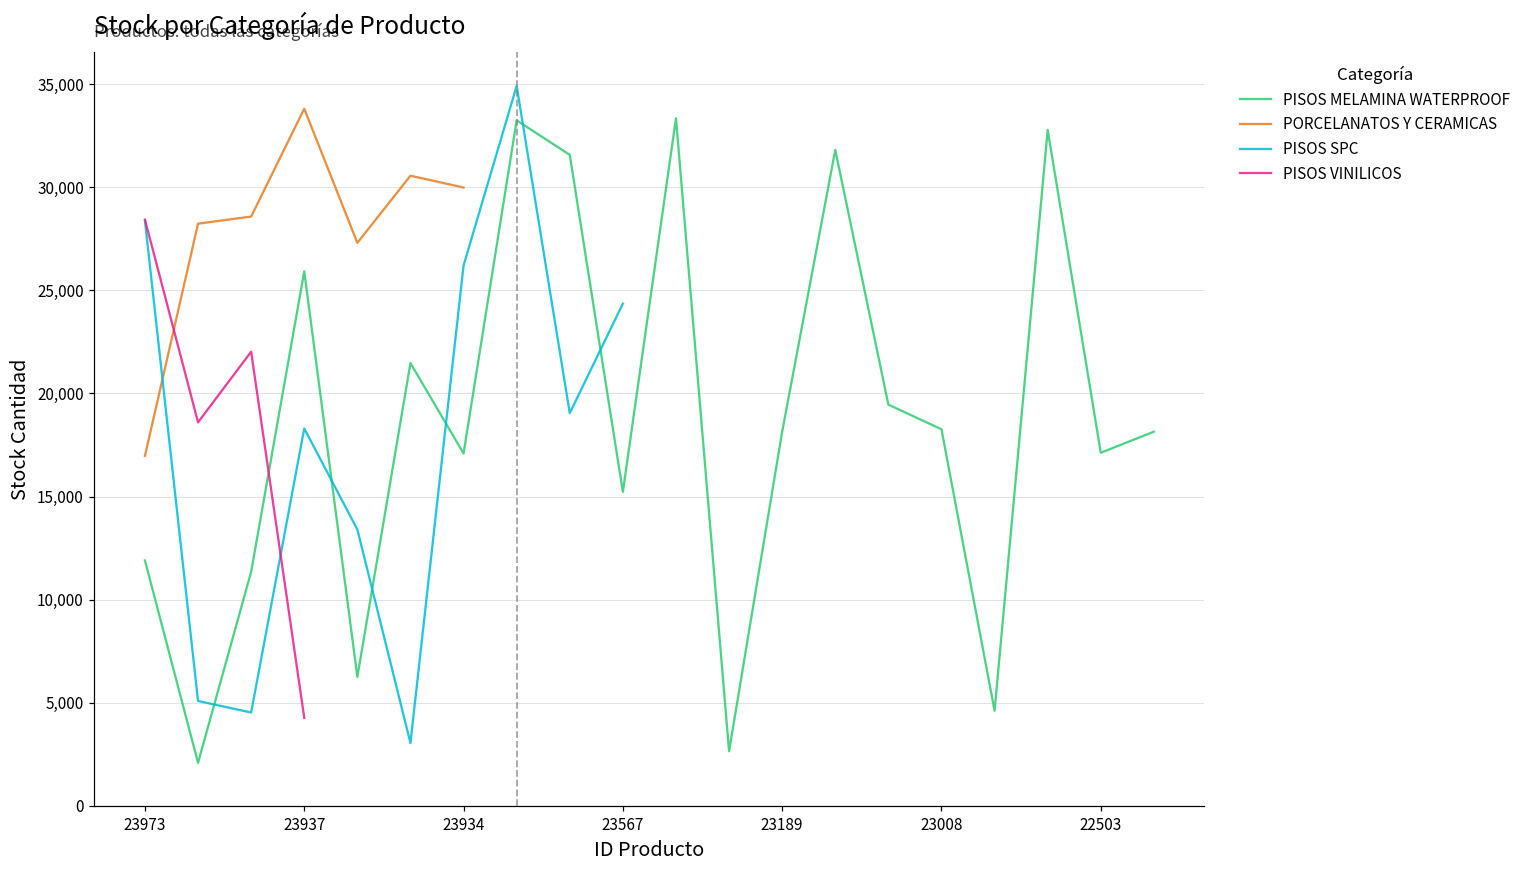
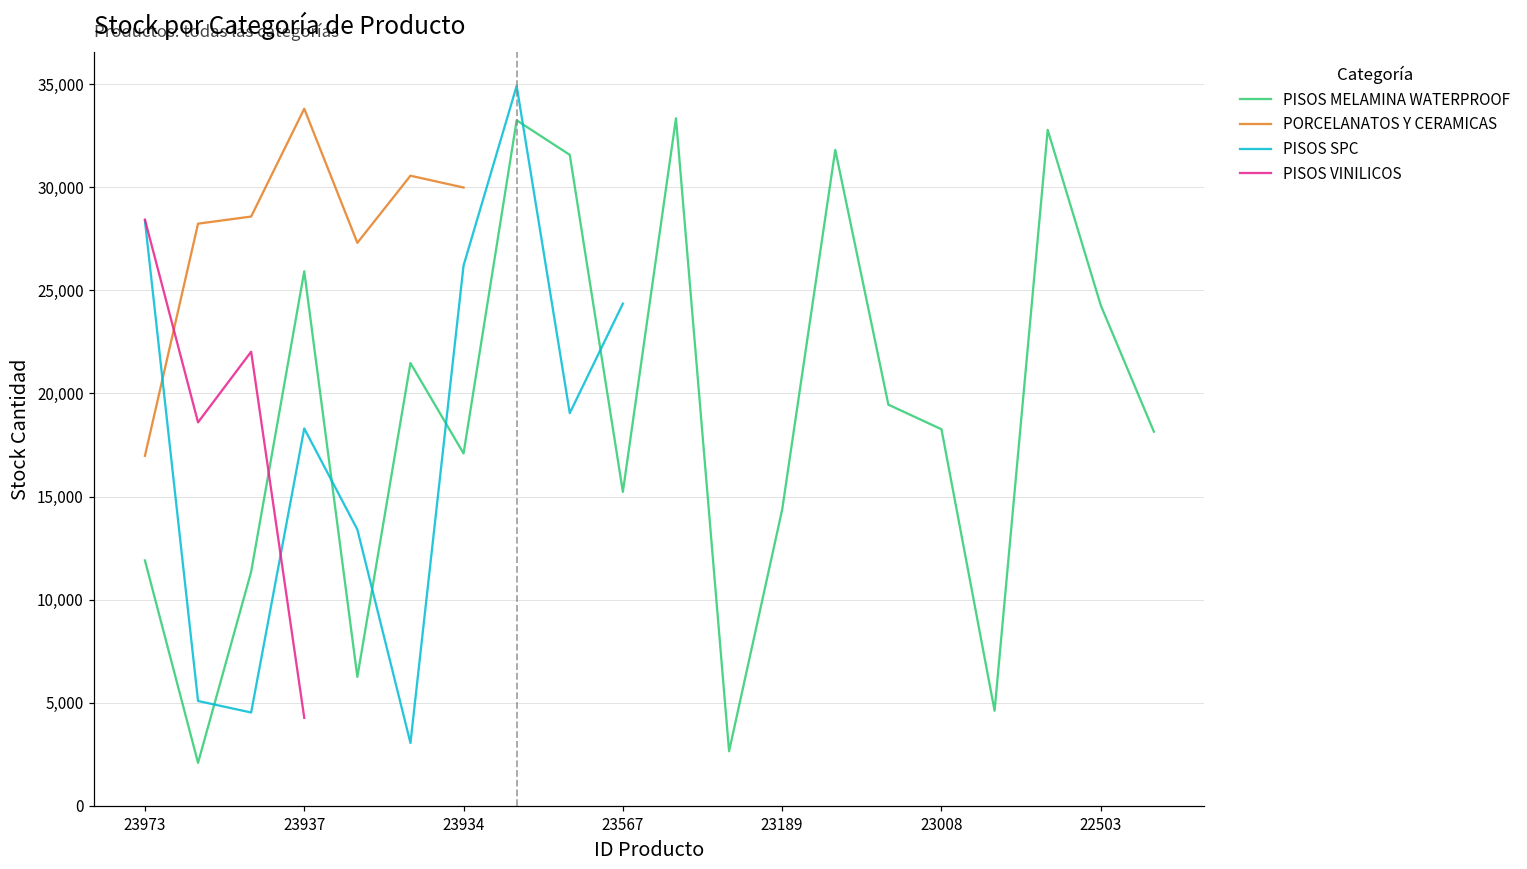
PISOS MELAMINA WATERPROOF, 23189: 18,100 -> 14,400
PISOS MELAMINA WATERPROOF, 22503: 17,100 -> 24,300
